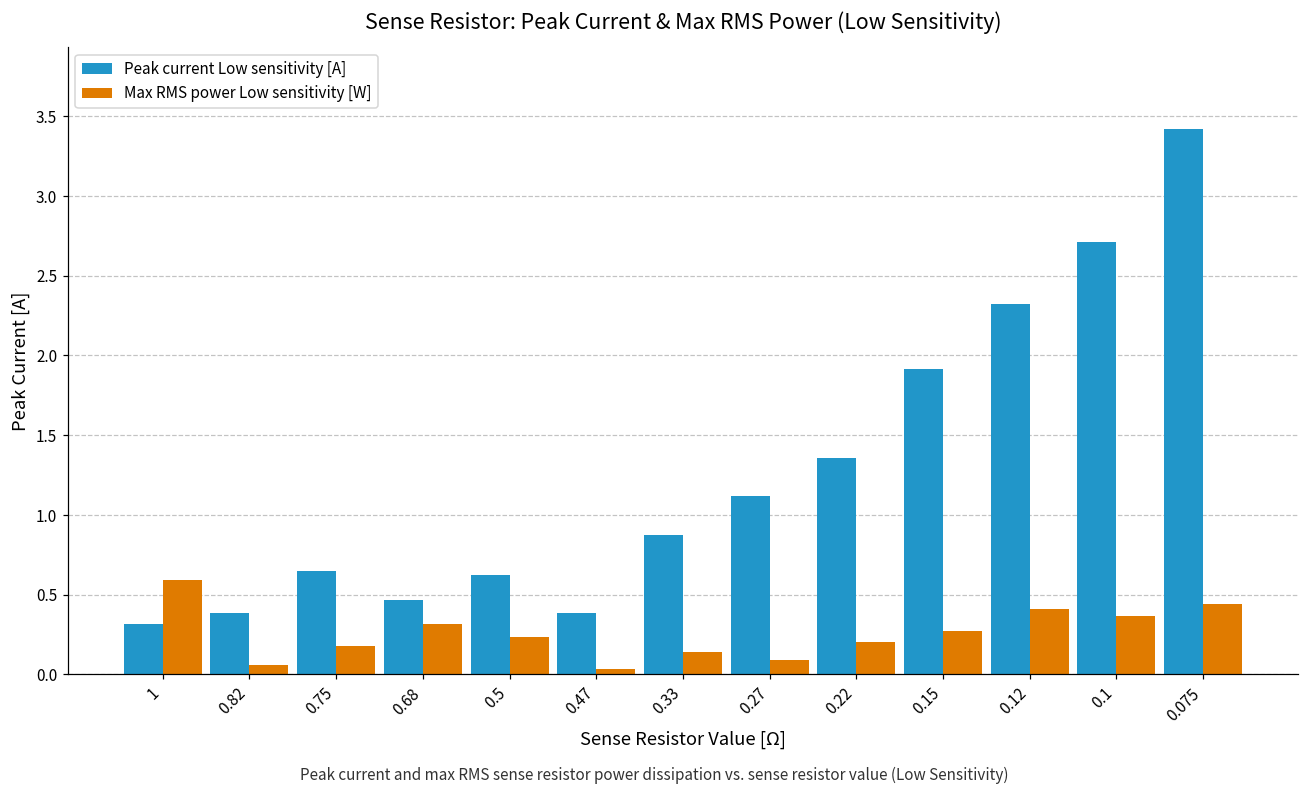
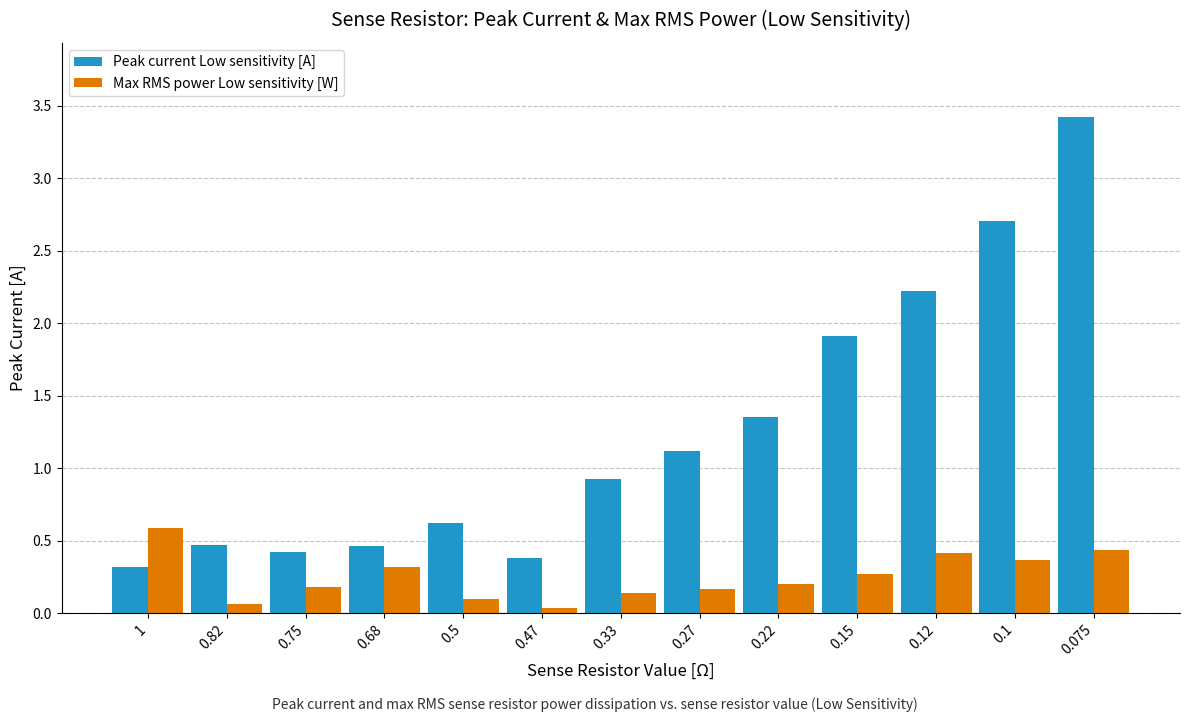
Peak current Low sensitivity [A], 0.82: 0.39 -> 0.47
Peak current Low sensitivity [A], 0.75: 0.65 -> 0.42
Max RMS power Low sensitivity [W], 0.5: 0.23 -> 0.10
Peak current Low sensitivity [A], 0.33: 0.87 -> 0.93
Max RMS power Low sensitivity [W], 0.27: 0.09 -> 0.17
Peak current Low sensitivity [A], 0.12: 2.32 -> 2.23
